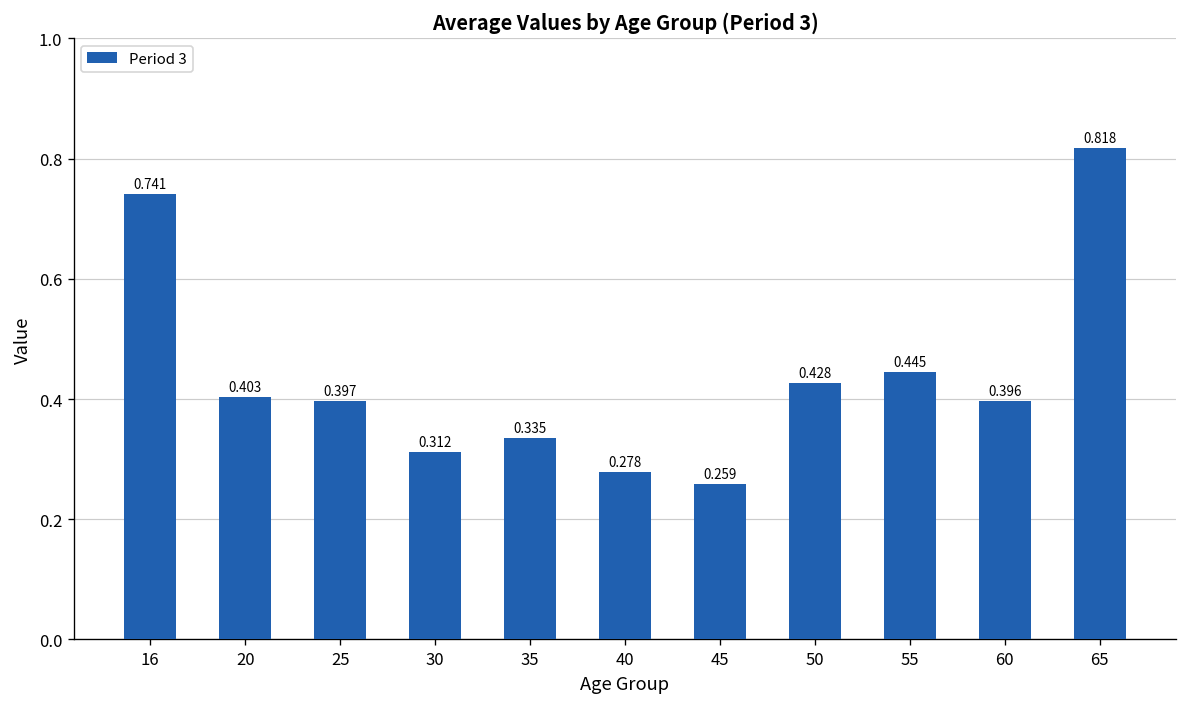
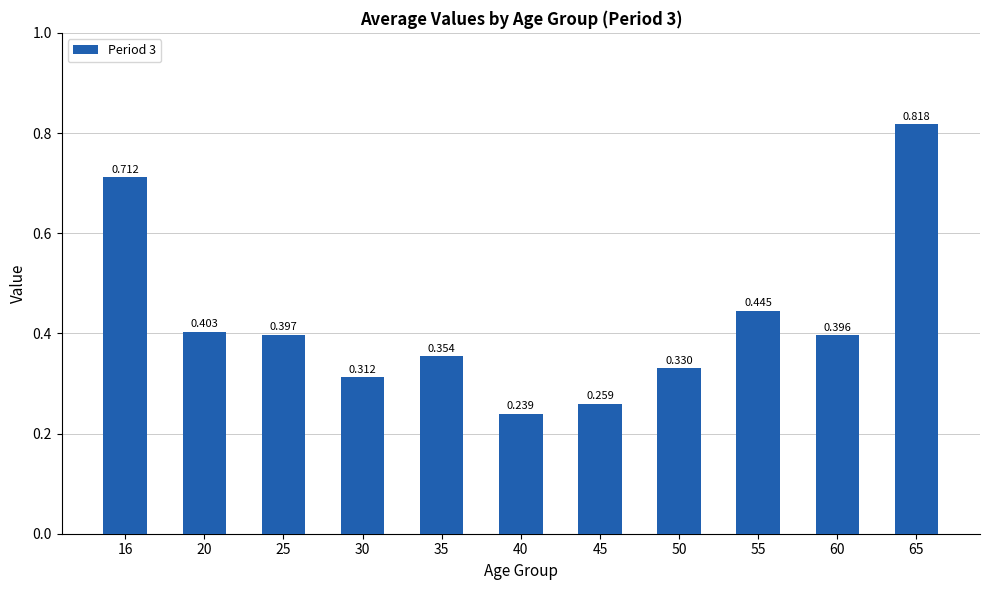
16: 0.741 -> 0.712
35: 0.335 -> 0.354
40: 0.278 -> 0.239
50: 0.428 -> 0.330
